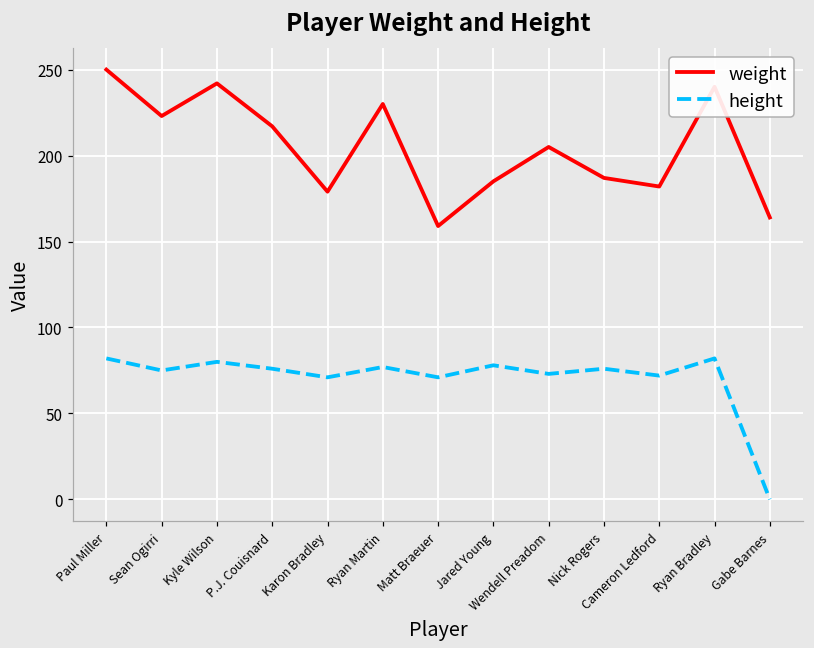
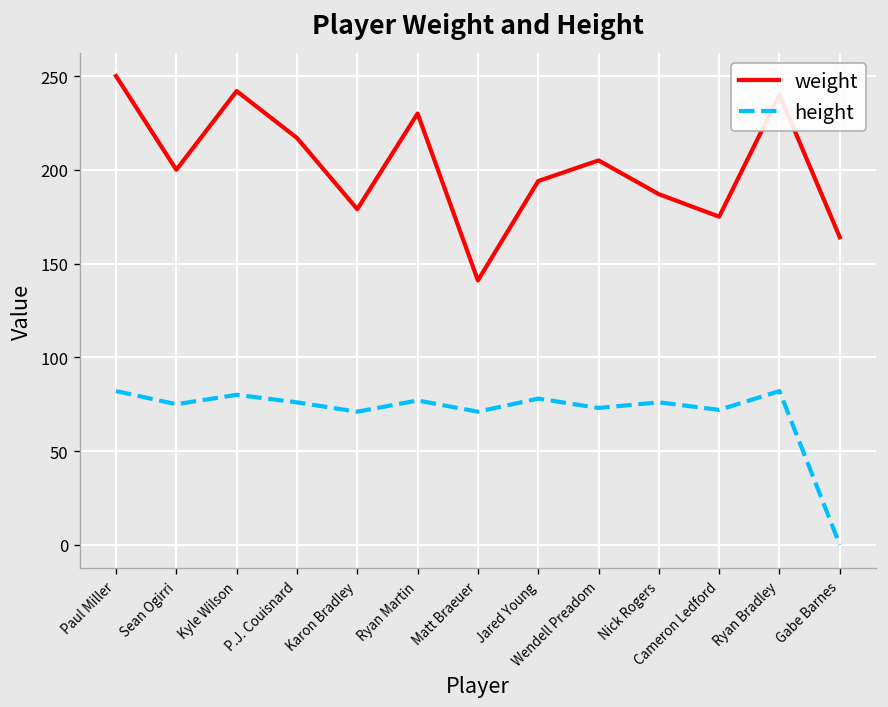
weight, Sean Ogirri: 223 -> 200
weight, Matt Braeuer: 159 -> 141
weight, Jared Young: 185 -> 194
weight, Cameron Ledford: 182 -> 175
